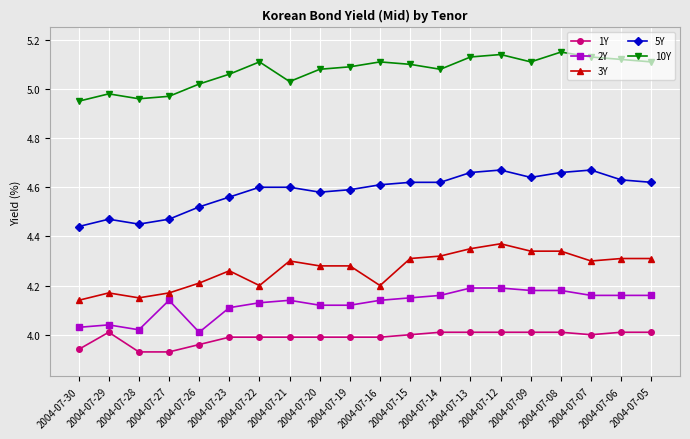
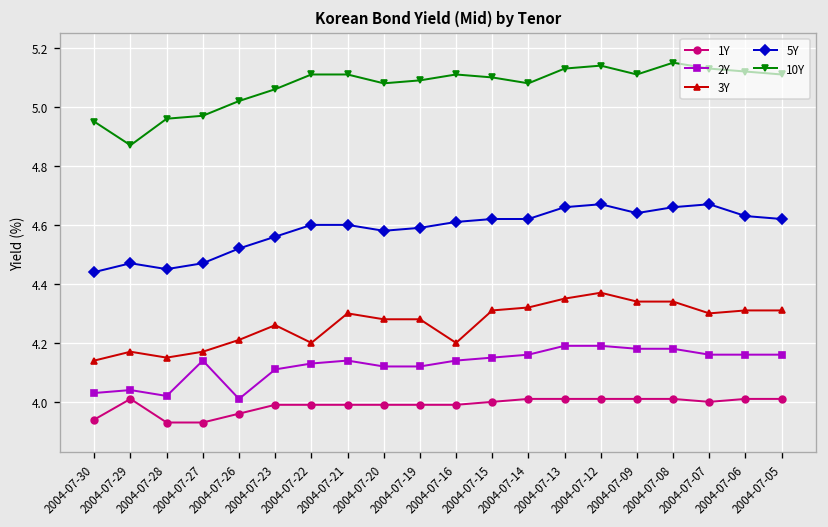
10Y, 2004-07-29: 4.98 -> 4.87
10Y, 2004-07-21: 5.03 -> 5.11
